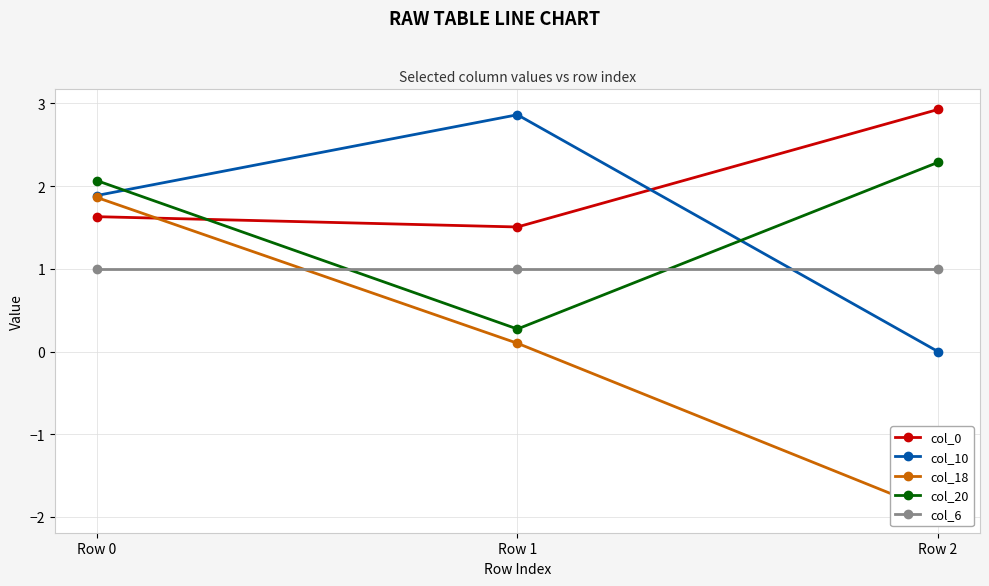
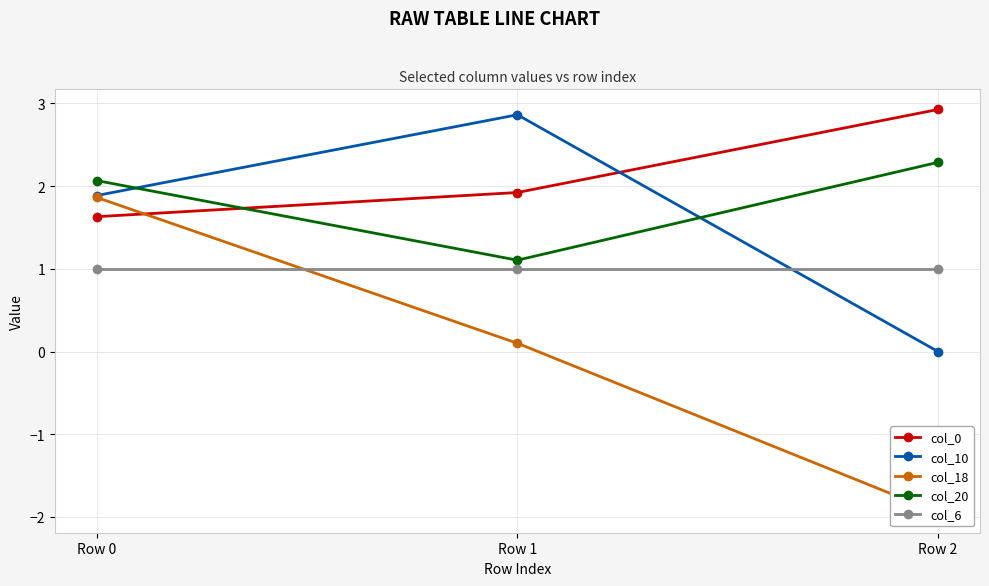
col_0, Row 1: 1.5 -> 1.9
col_20, Row 1: 0.3 -> 1.1
